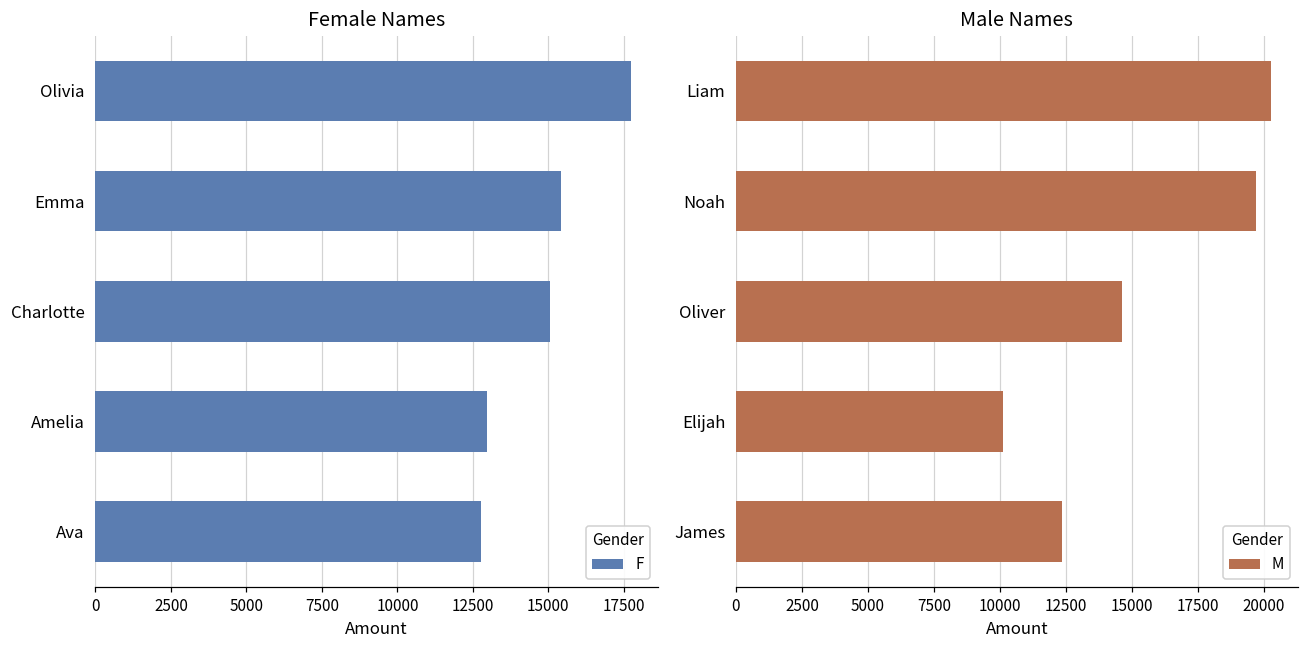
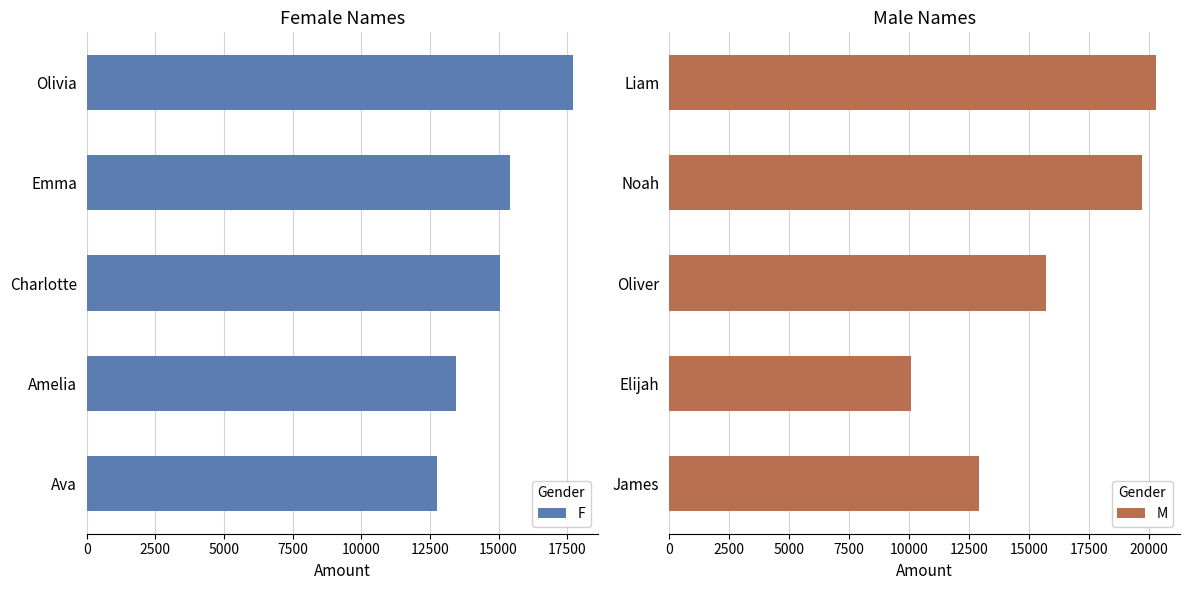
Female Names, Amelia: 13000 -> 13400
Male Names, Oliver: 14600 -> 15700
Male Names, James: 12400 -> 12900
